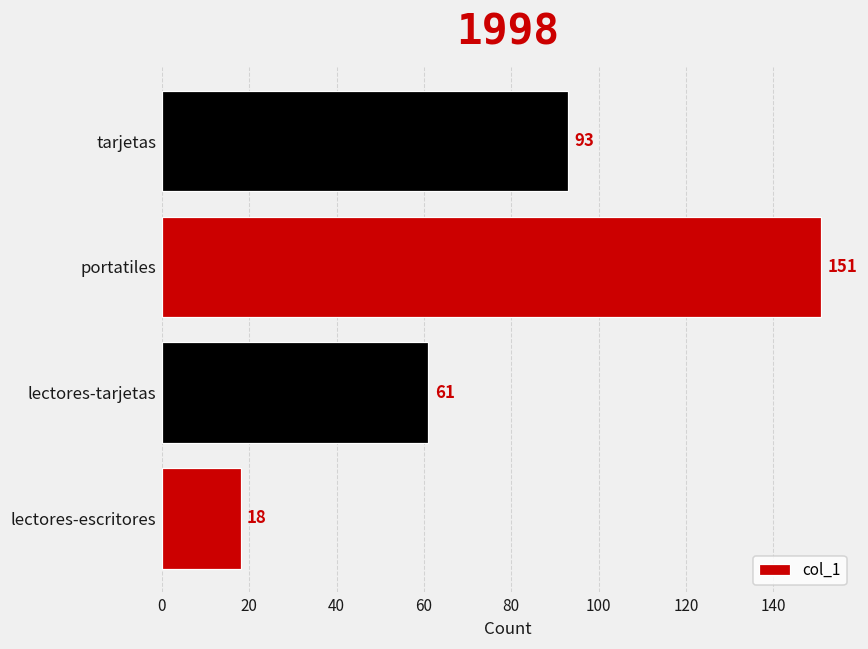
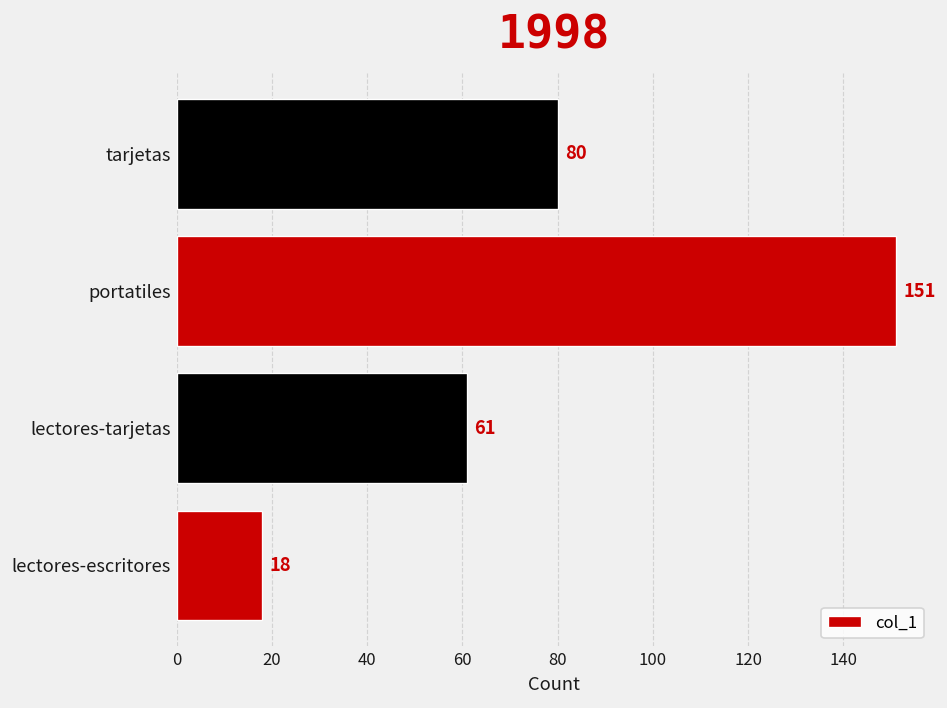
tarjetas: 93 -> 80
